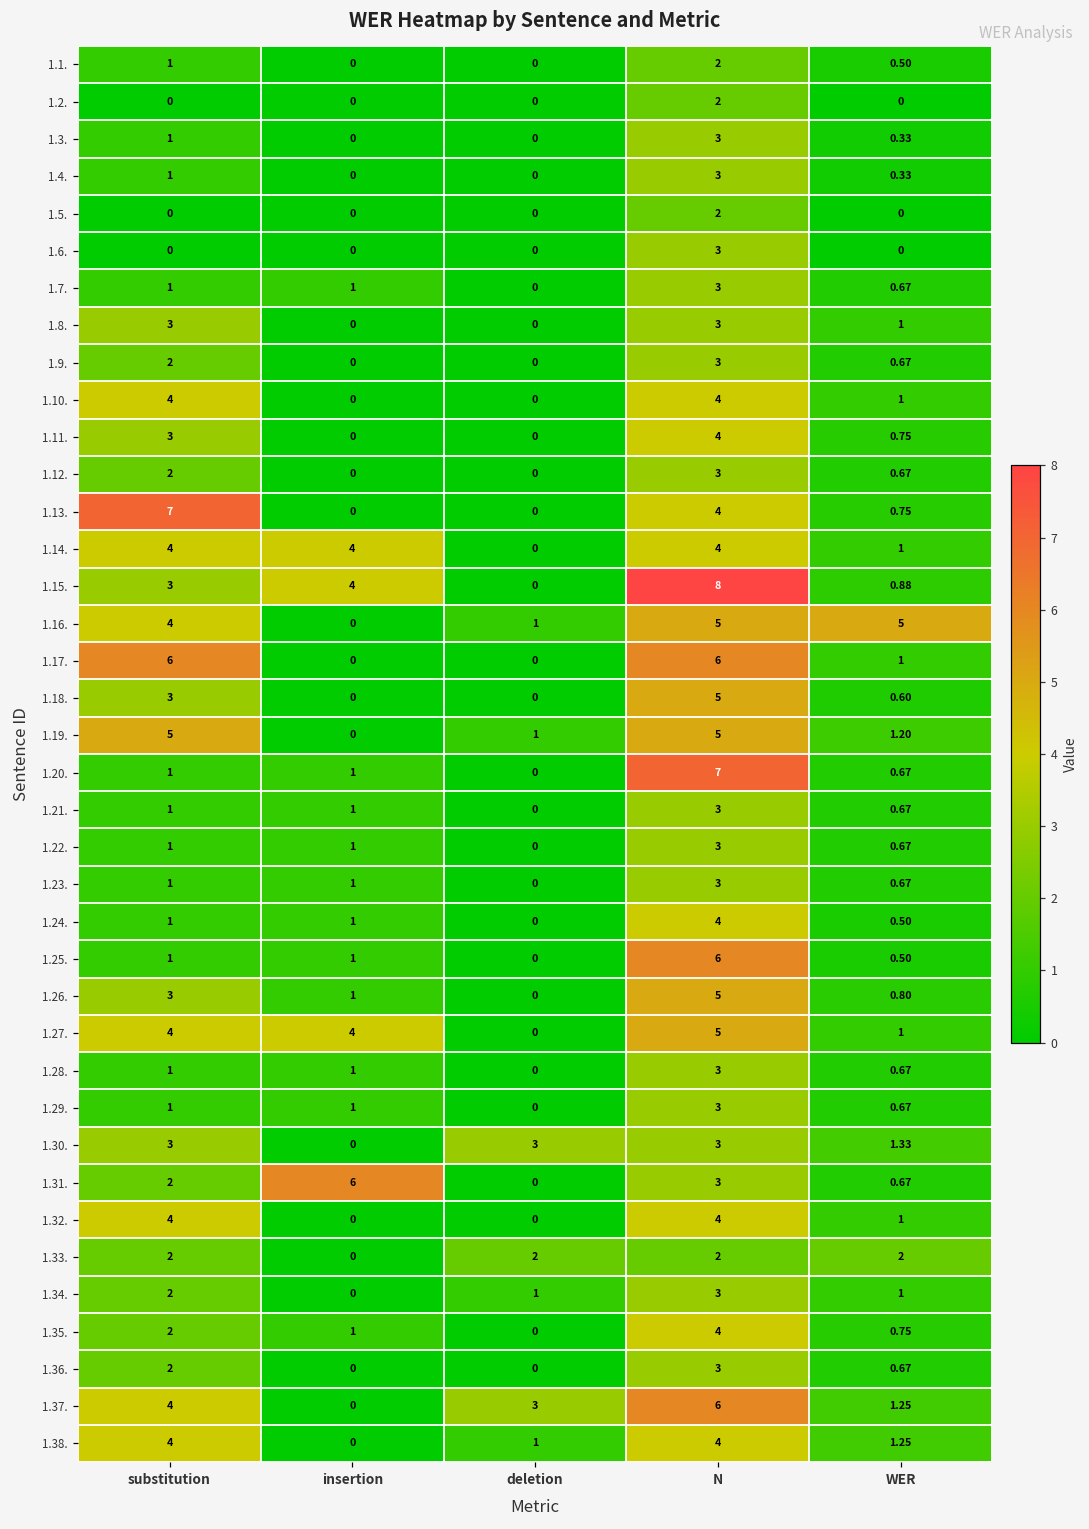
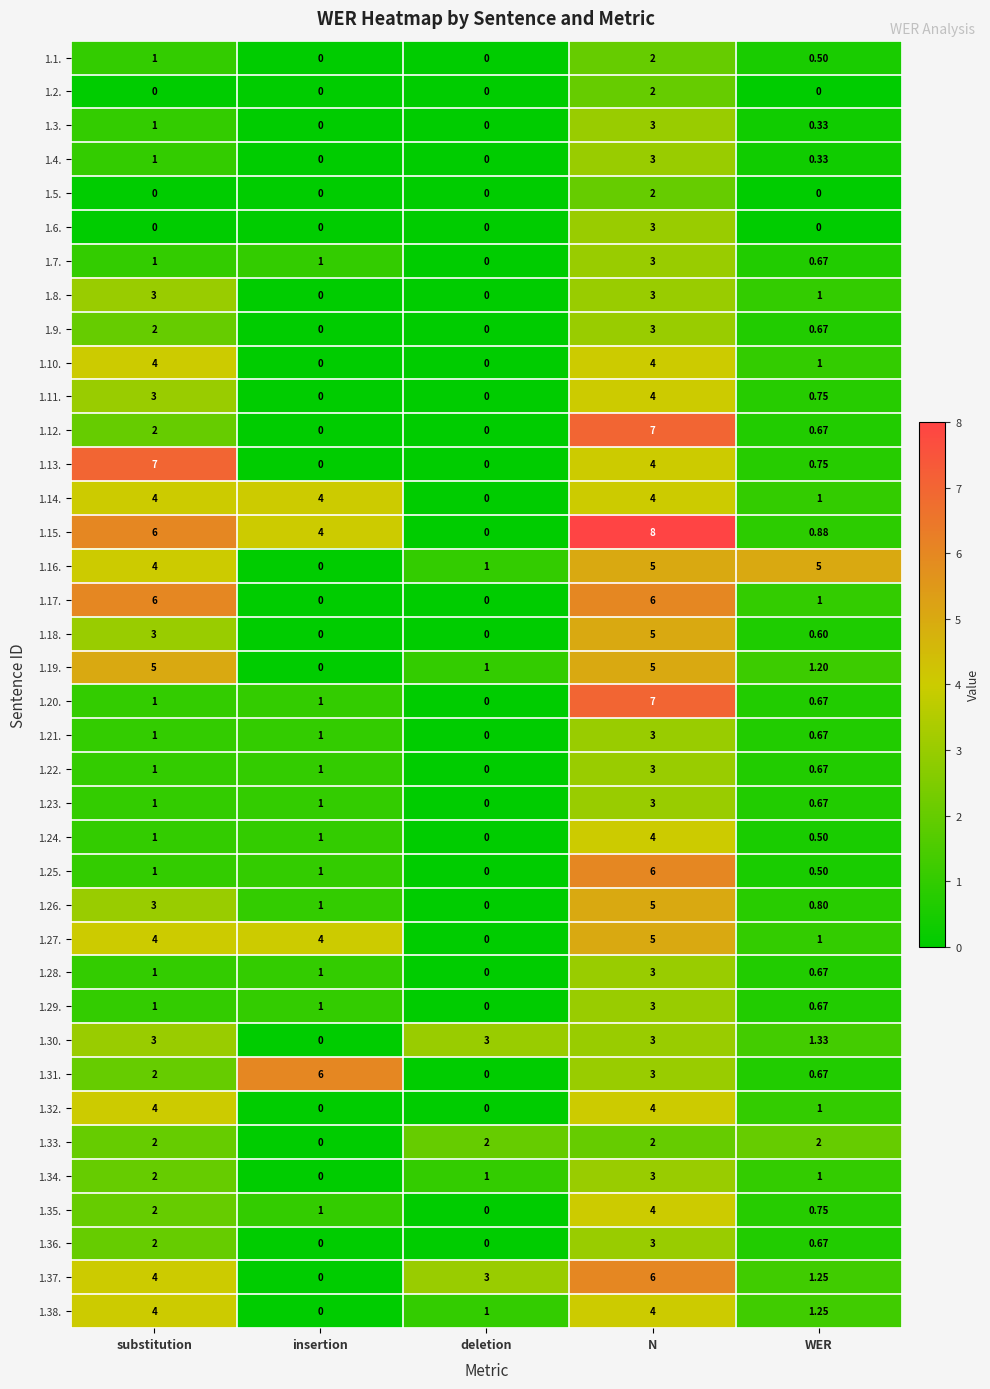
1.12., N: 3 -> 7
1.15., substitution: 3 -> 6
